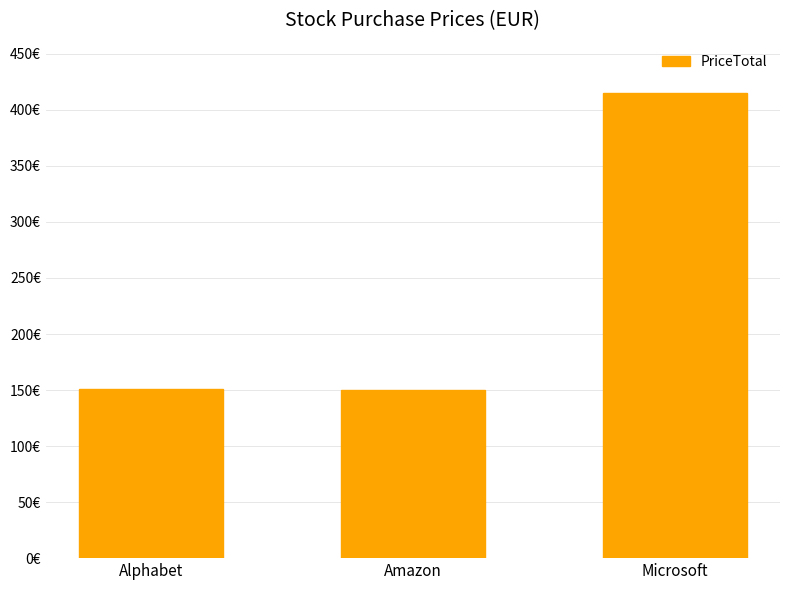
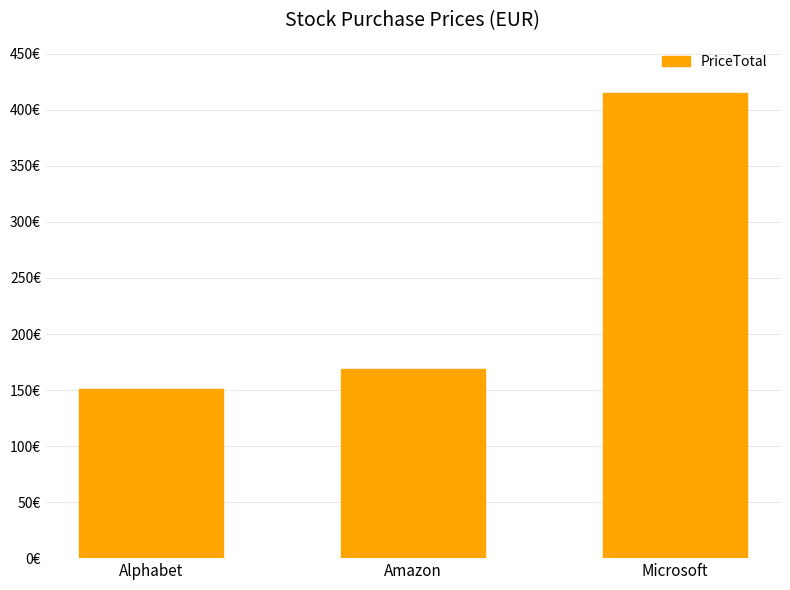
Amazon: 150€ -> 169€
